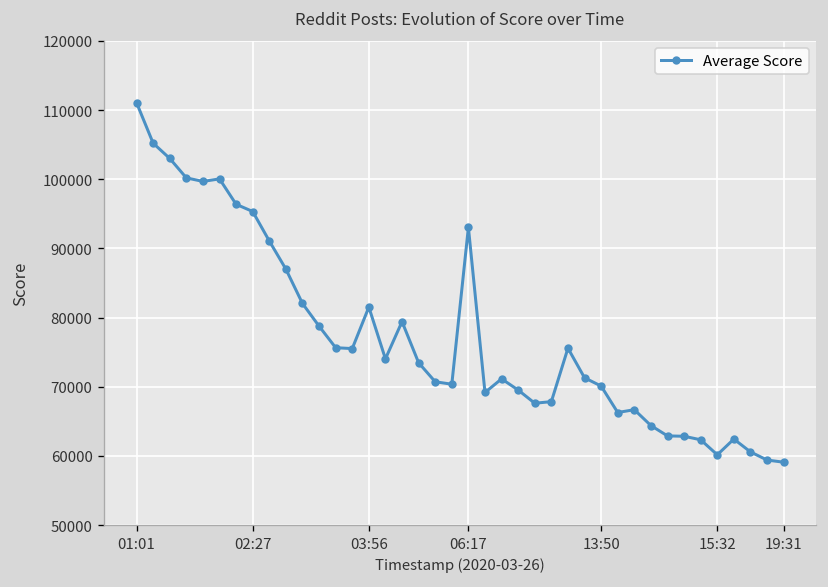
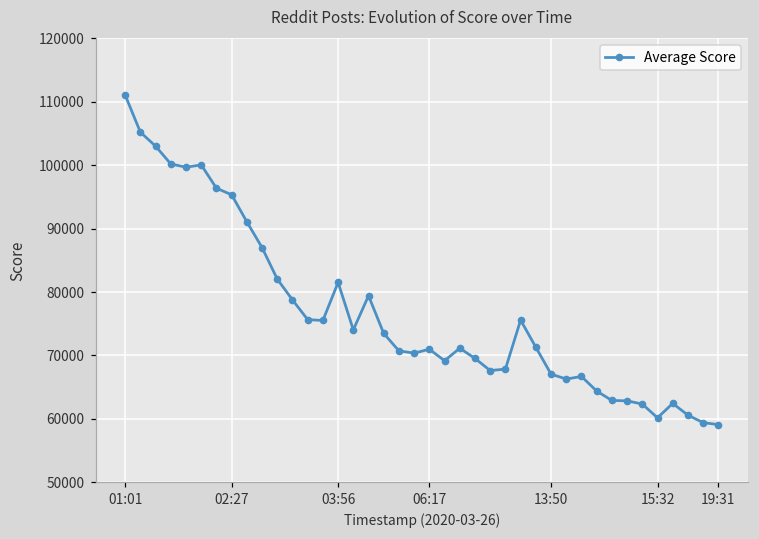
06:17: 93000 -> 71000
13:50: 70000 -> 67000
